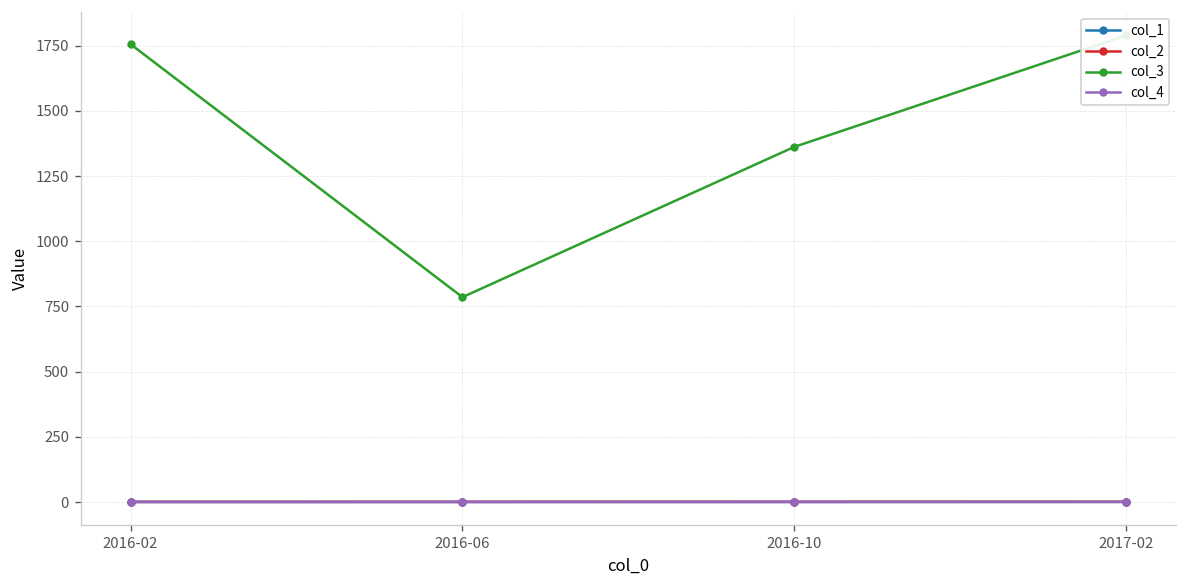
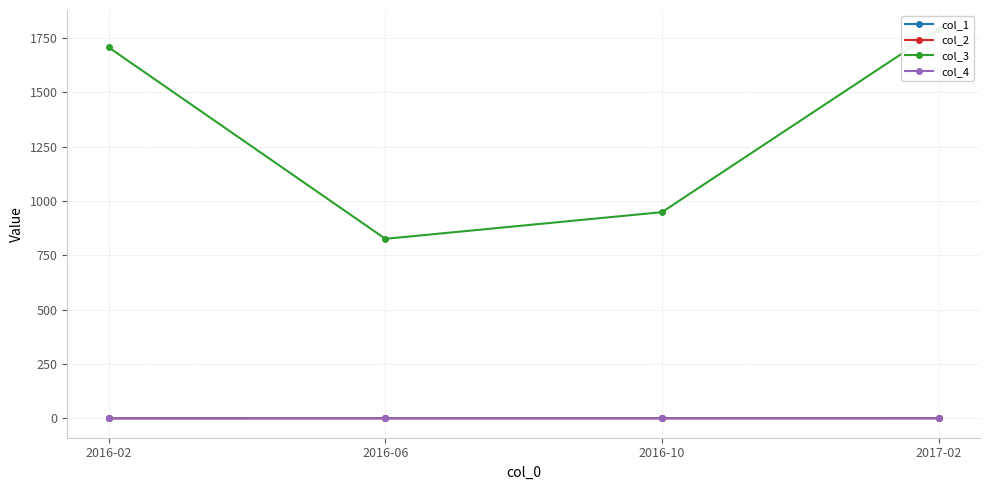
col_3, 2016-02: 1760 -> 1710
col_3, 2016-06: 790 -> 830
col_3, 2016-10: 1360 -> 950
